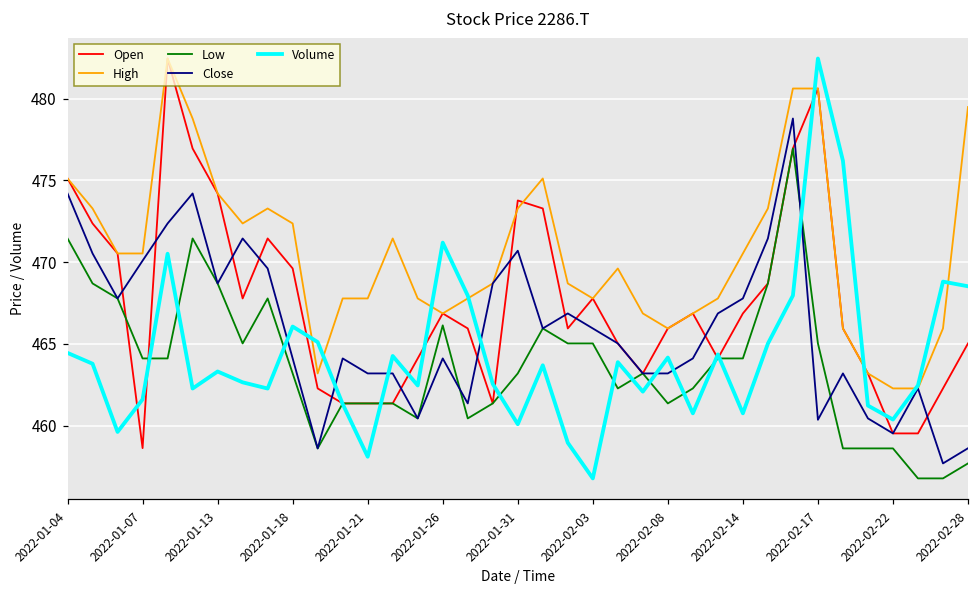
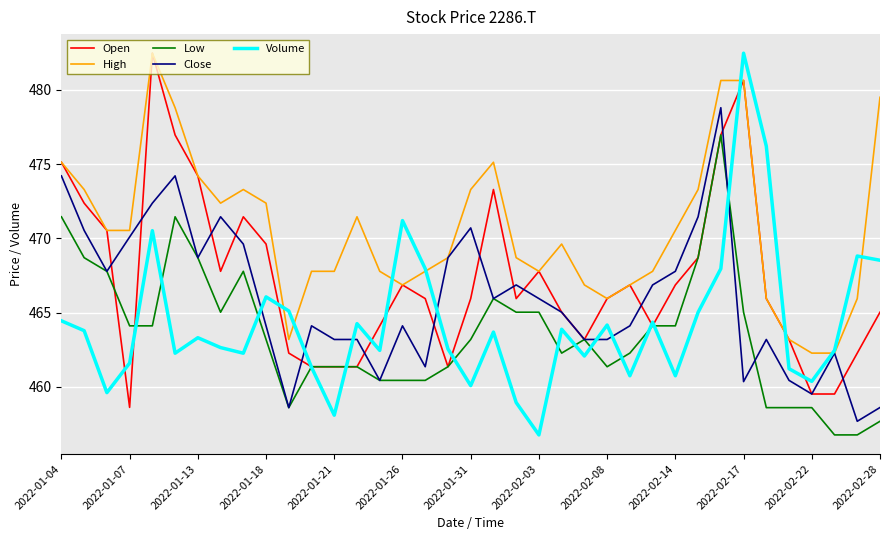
Low, 2022-01-26: 466.1 -> 460.4
Open, 2022-01-31: 473.8 -> 465.9
